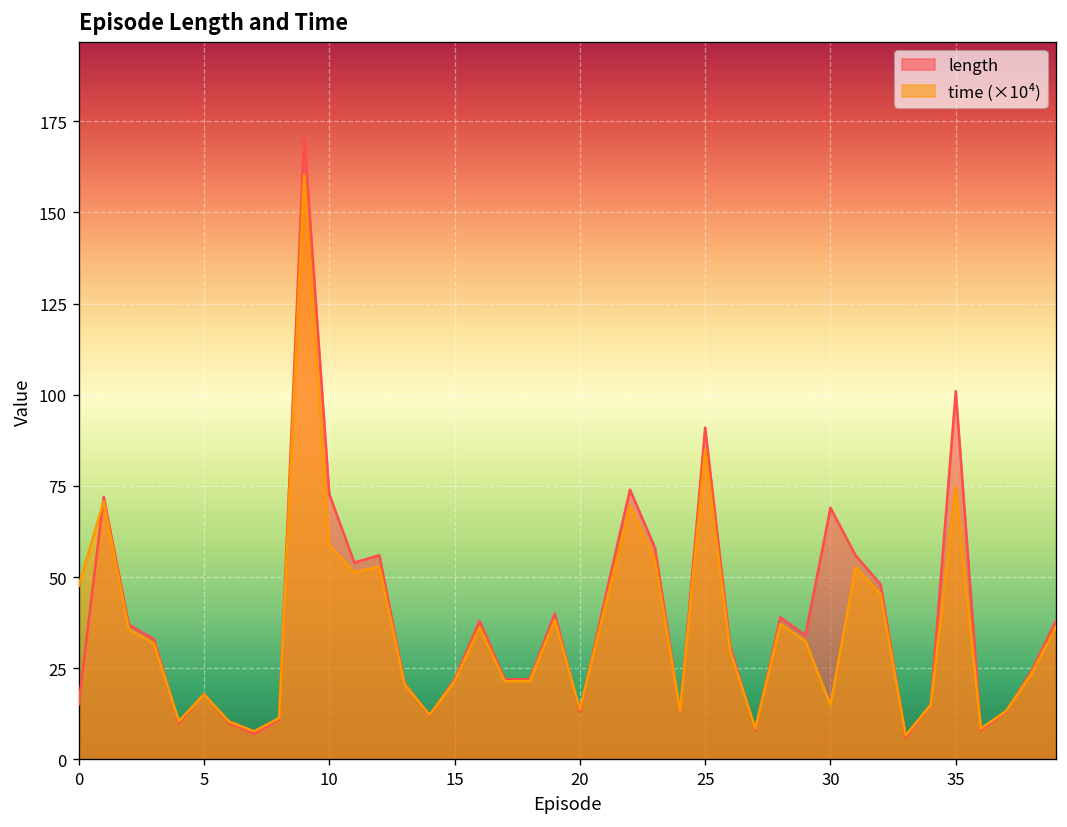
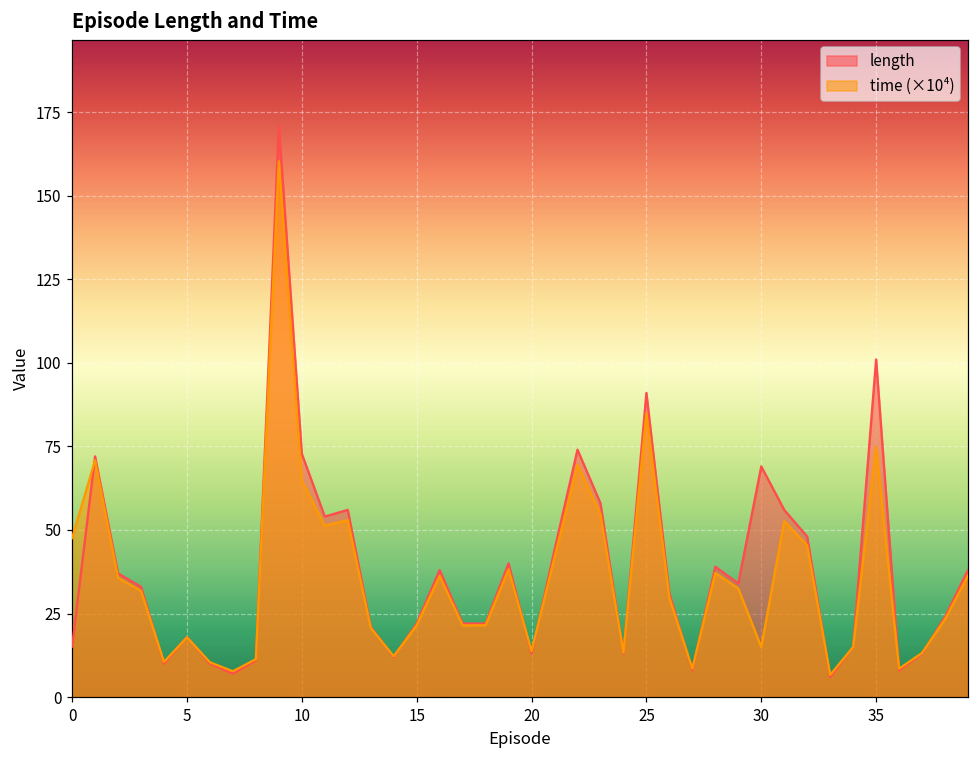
time (×10⁴), 10: 59 -> 65
